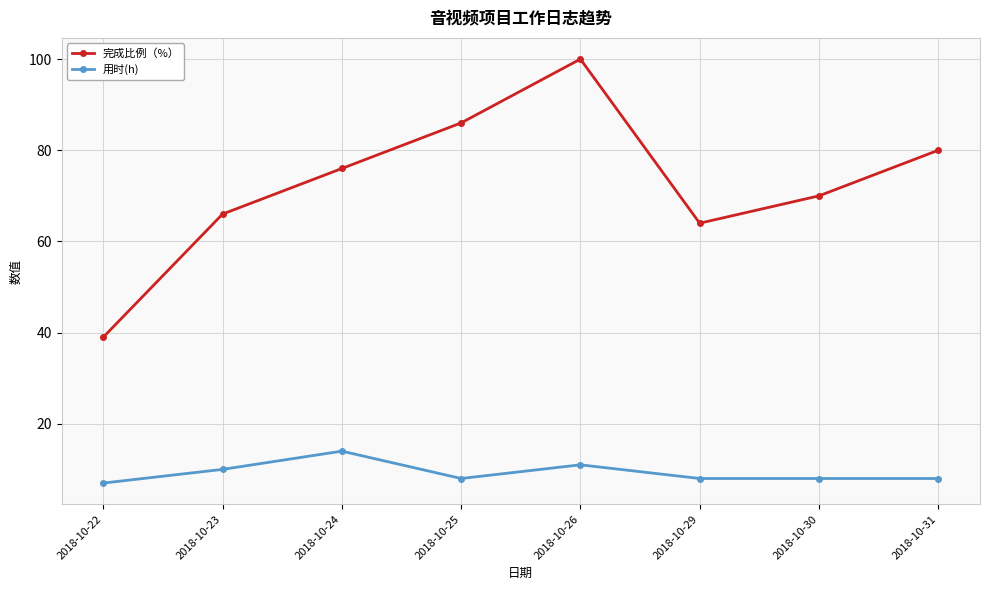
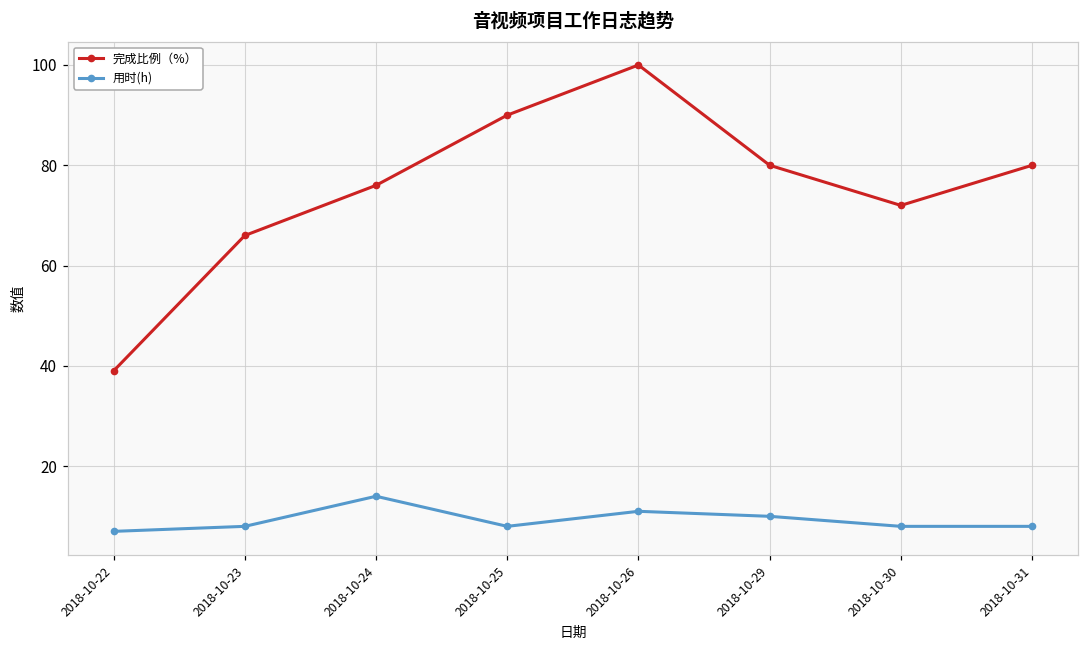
用时(h), 2018-10-23: 10 -> 8
完成比例（%）, 2018-10-25: 86 -> 90
完成比例（%）, 2018-10-29: 64 -> 80
用时(h), 2018-10-29: 8 -> 10
完成比例（%）, 2018-10-30: 70 -> 72
